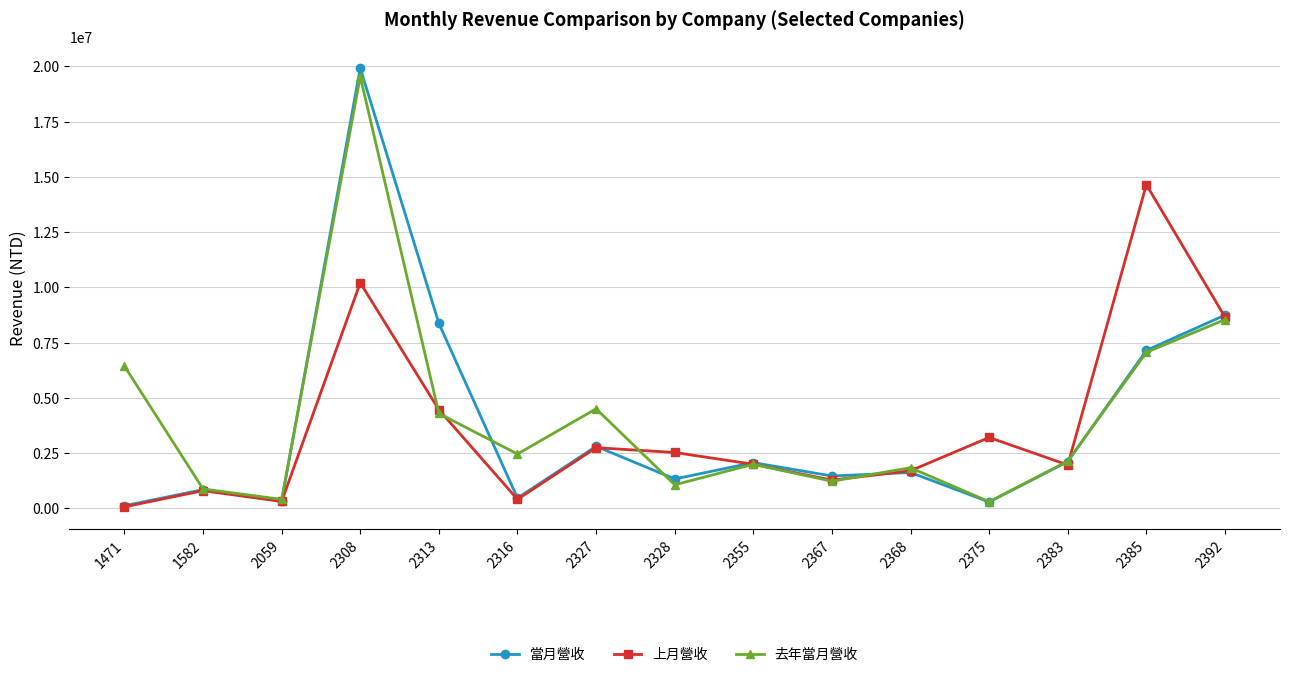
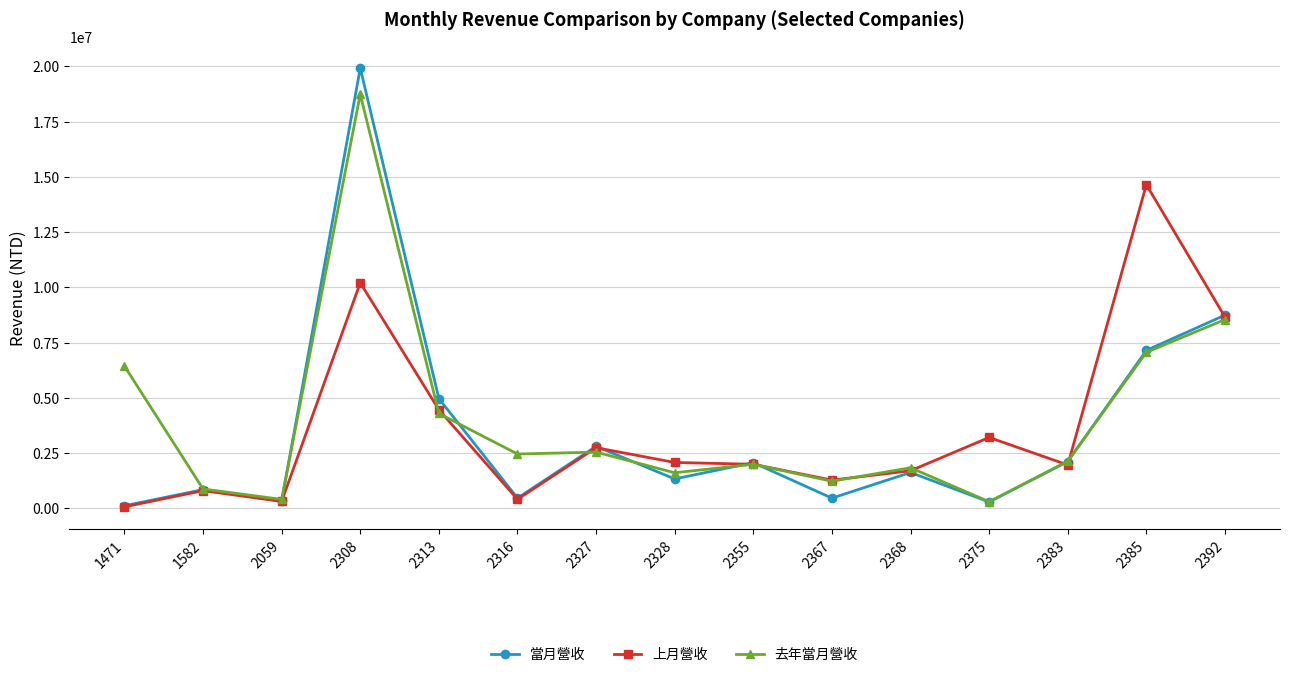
去年當月營收, 2308: 19500000 -> 18700000
當月營收, 2313: 8400000 -> 5000000
去年當月營收, 2327: 4500000 -> 2500000
上月營收, 2328: 2500000 -> 2100000
去年當月營收, 2328: 1100000 -> 1600000
當月營收, 2367: 1500000 -> 500000
